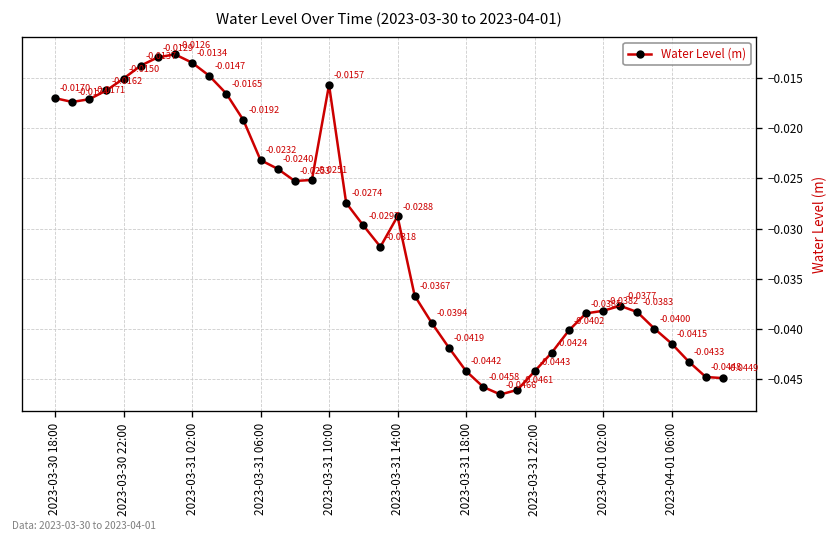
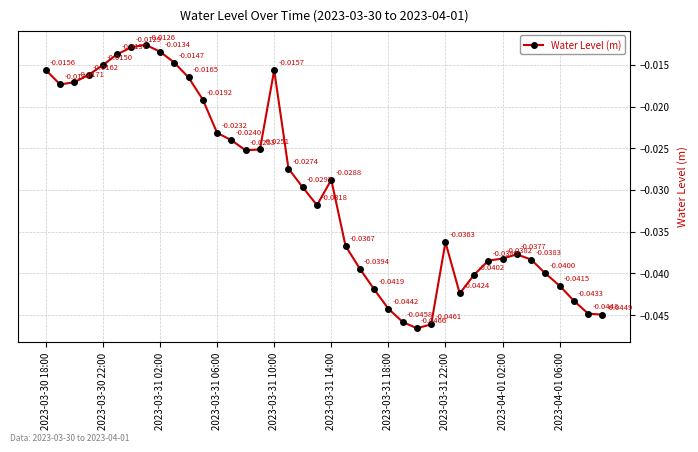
2023-03-30 18:00: -0.0170 -> -0.0156
2023-03-31 22:00: -0.0443 -> -0.0363
